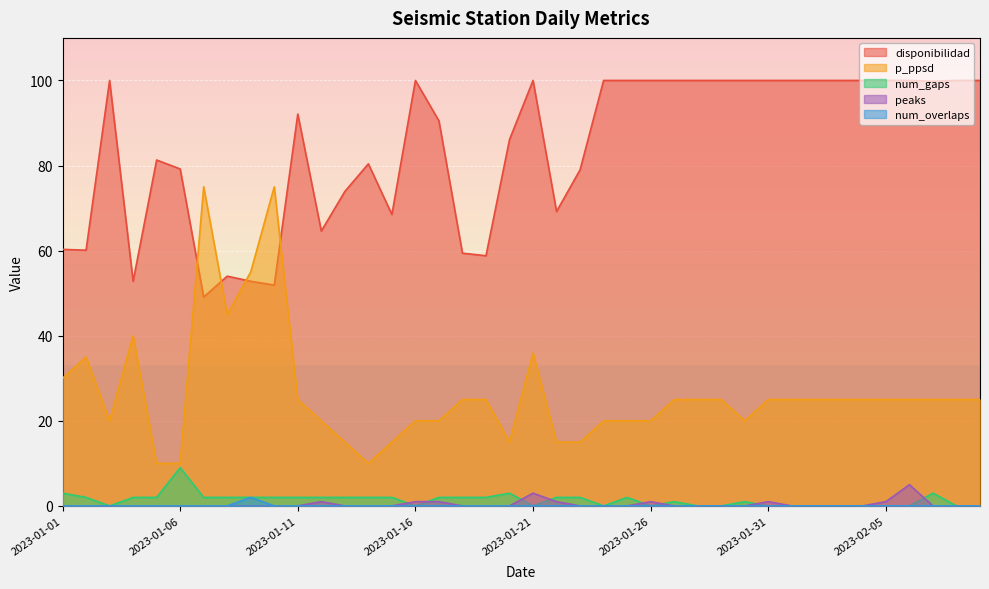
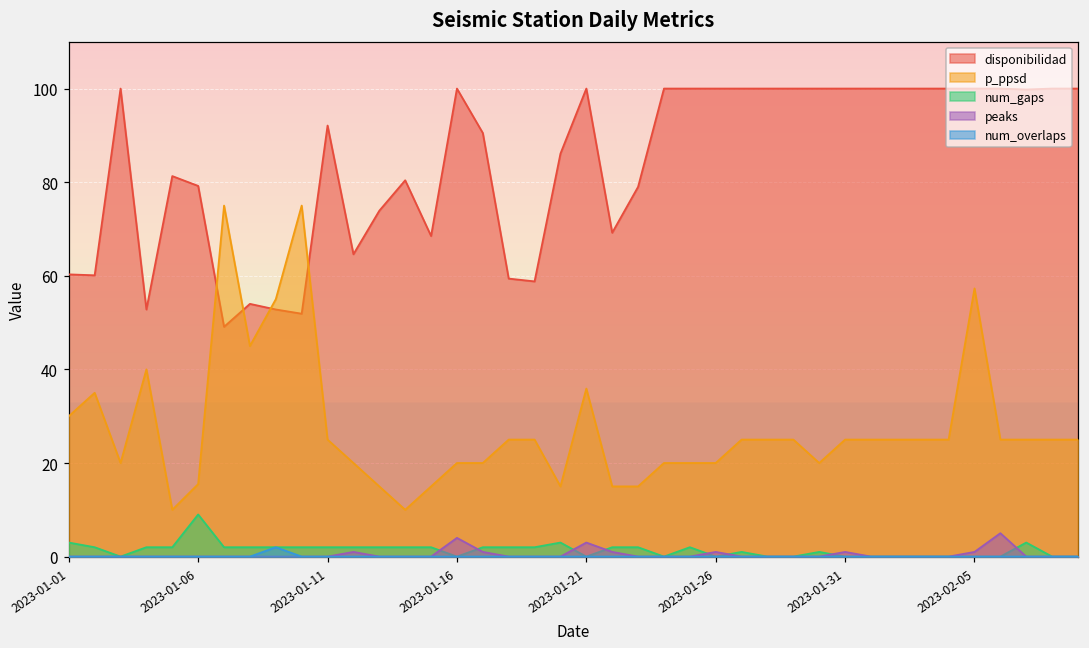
p_ppsd, 2023-01-06: 10 -> 16
peaks, 2023-01-16: 1 -> 4
p_ppsd, 2023-02-05: 25 -> 57
